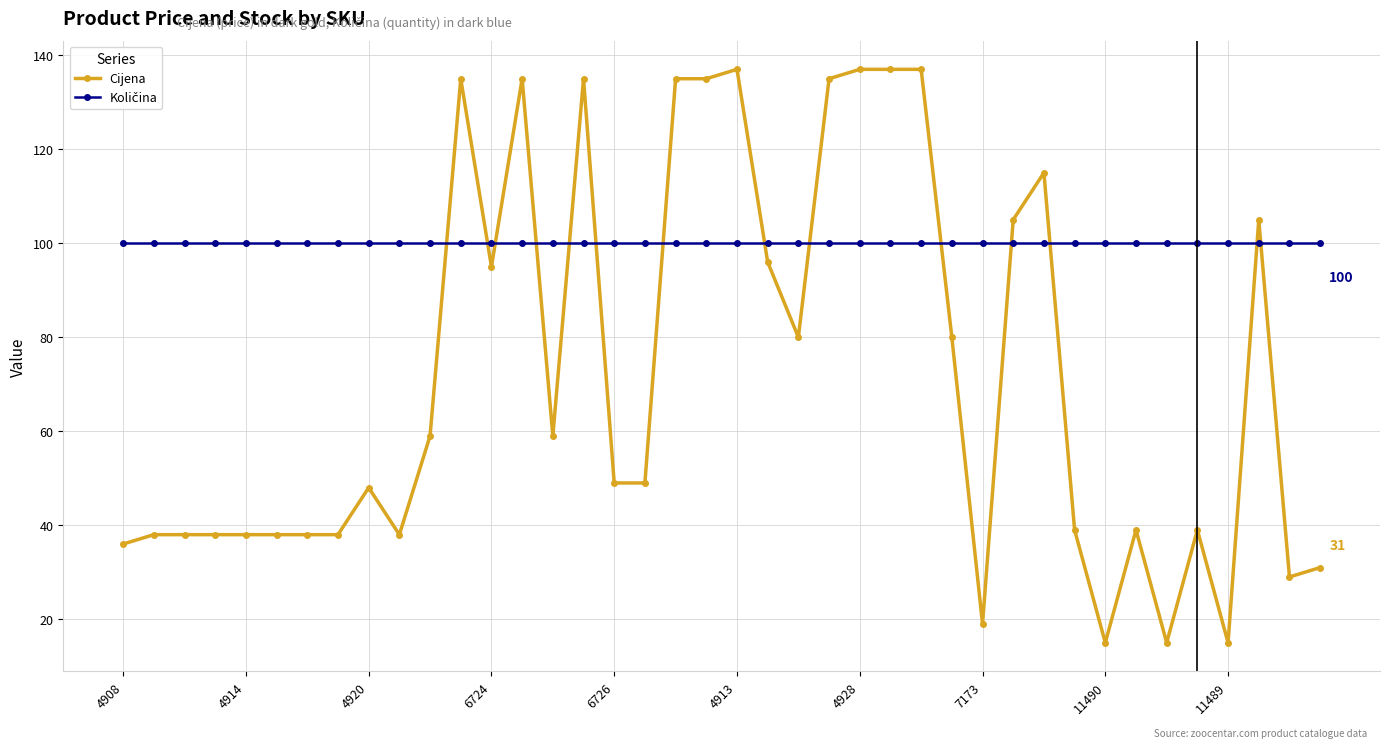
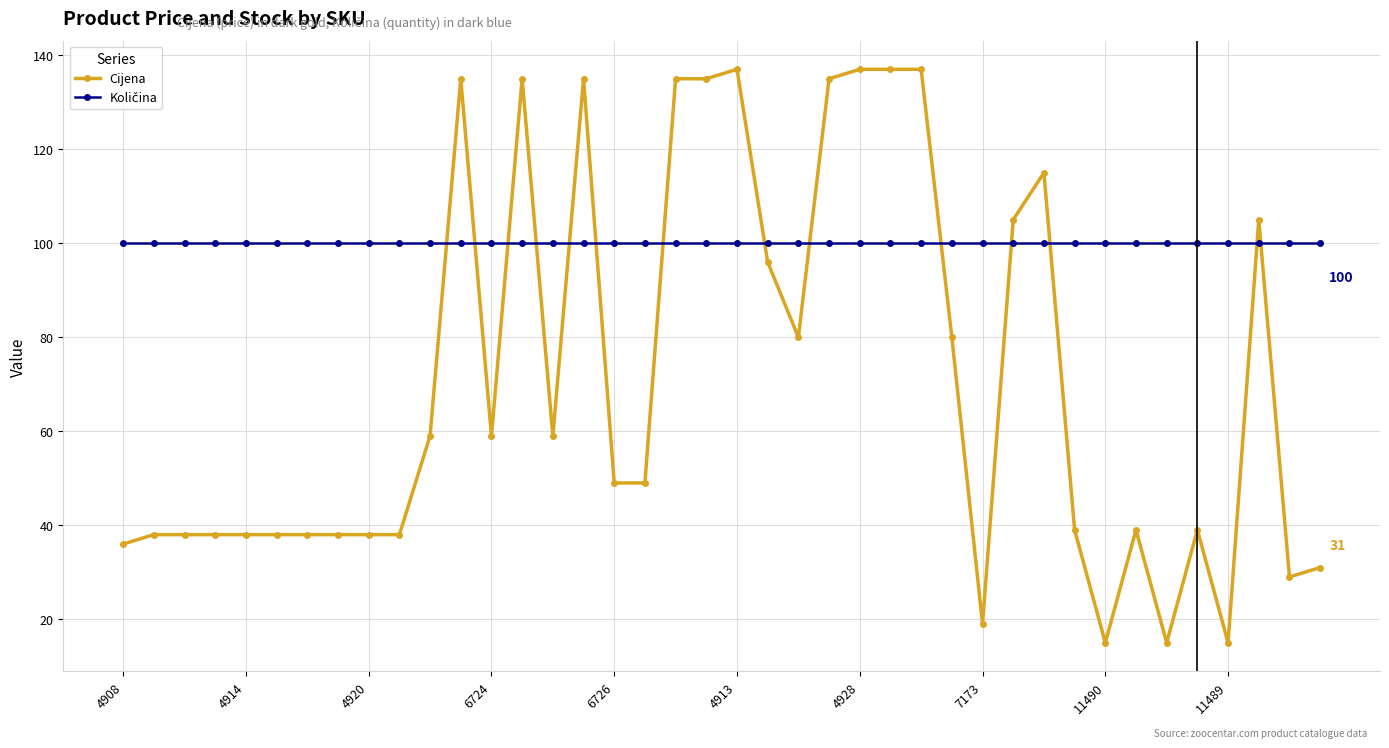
Cijena, 4920: 48 -> 38
Cijena, 6724: 95 -> 59
